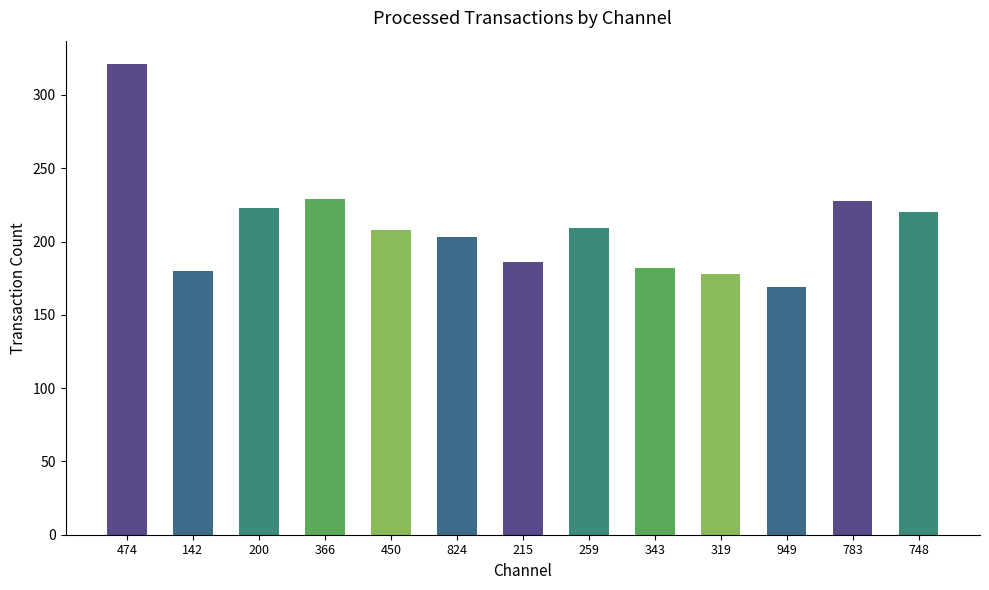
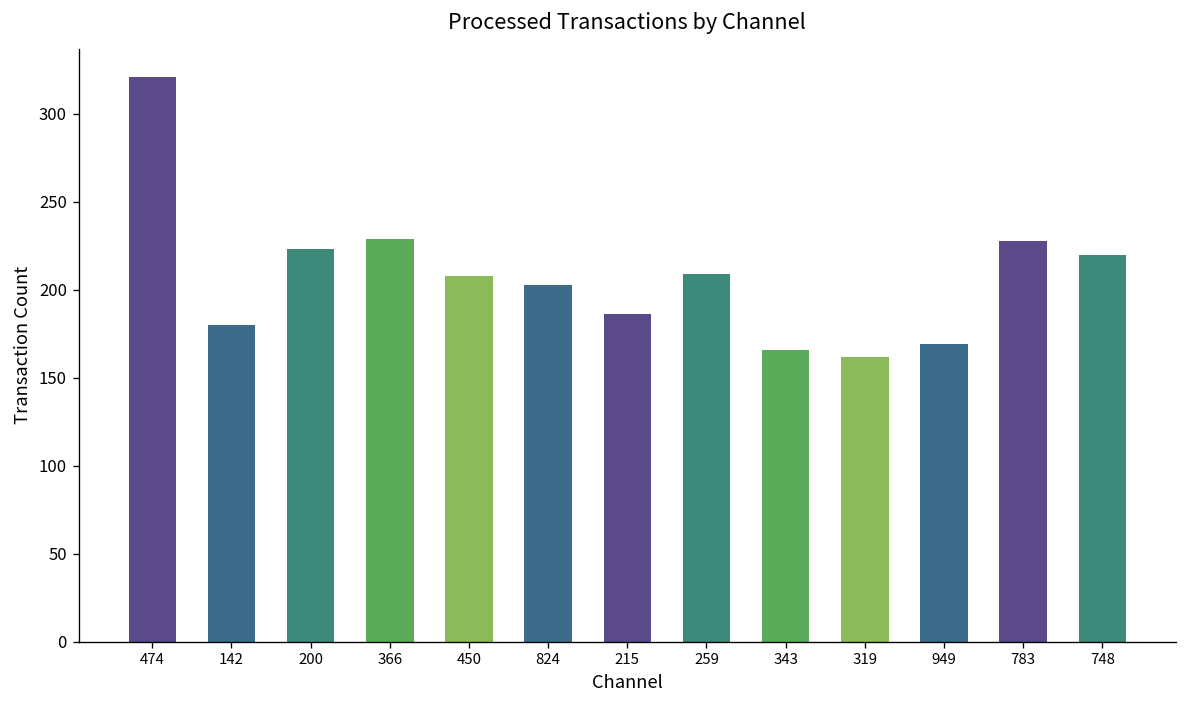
343: 182 -> 166
319: 178 -> 162
